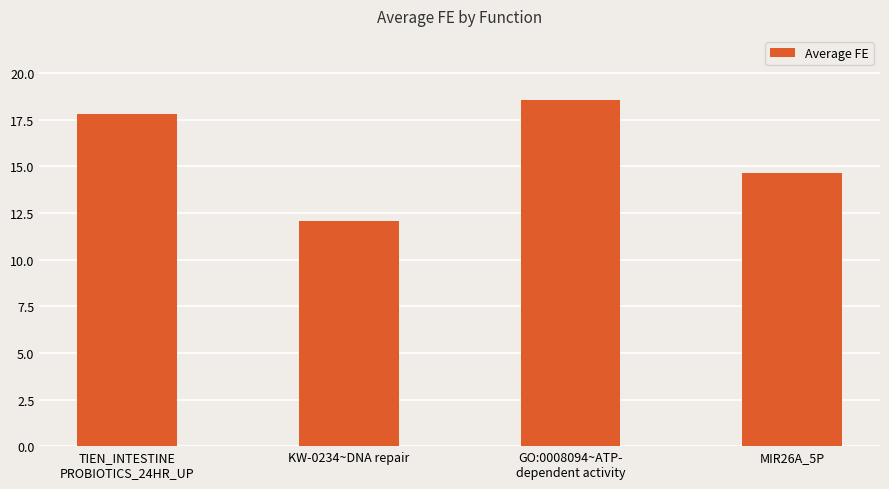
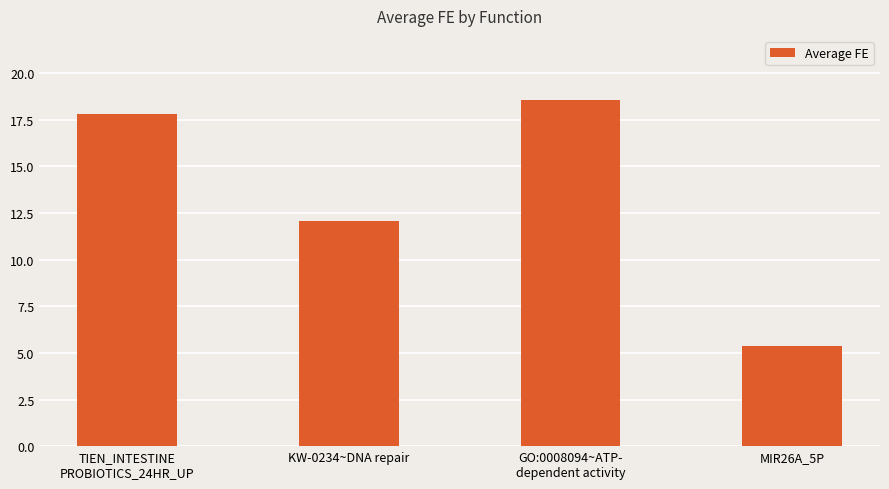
MIR26A_5P: 14.6 -> 5.4
